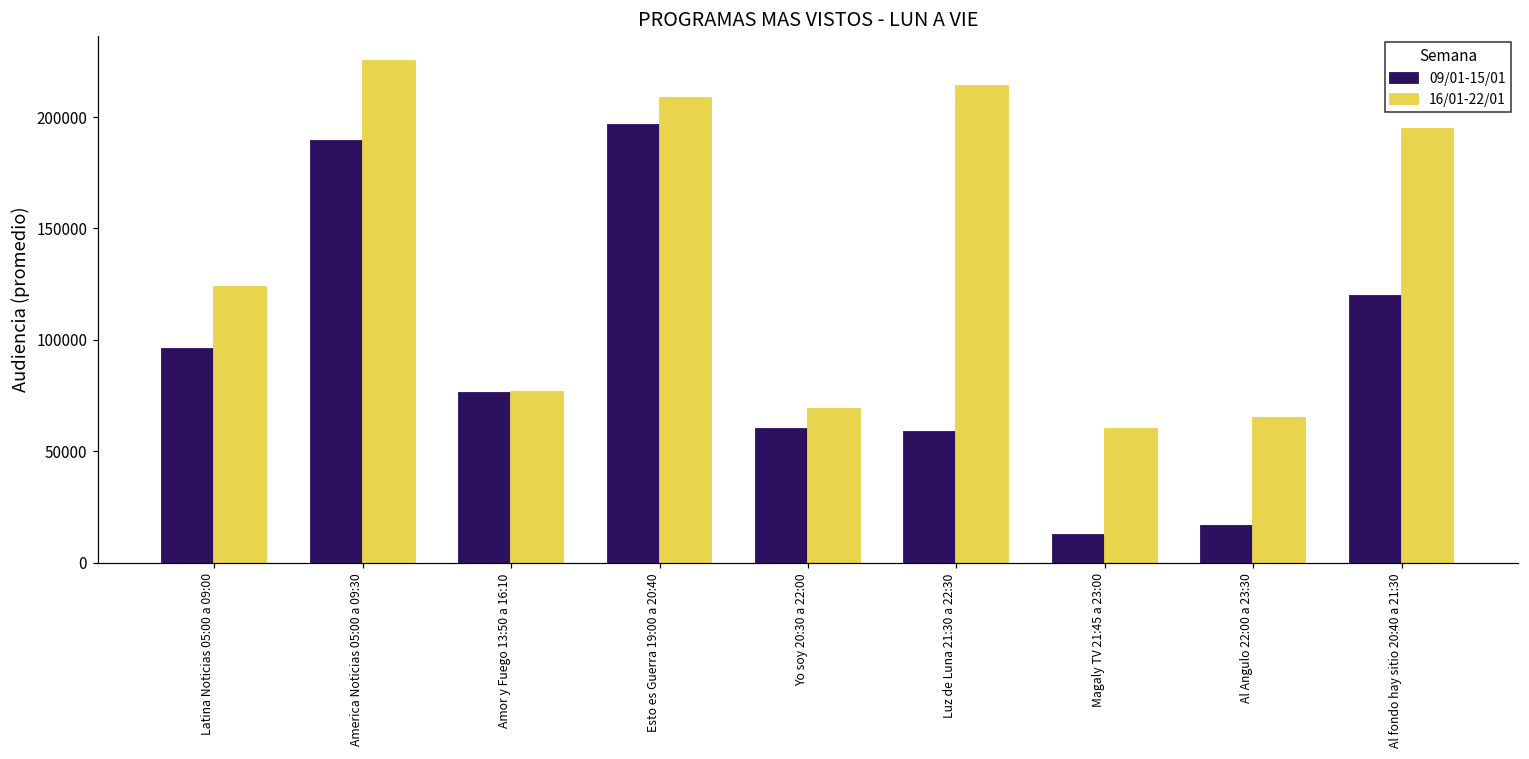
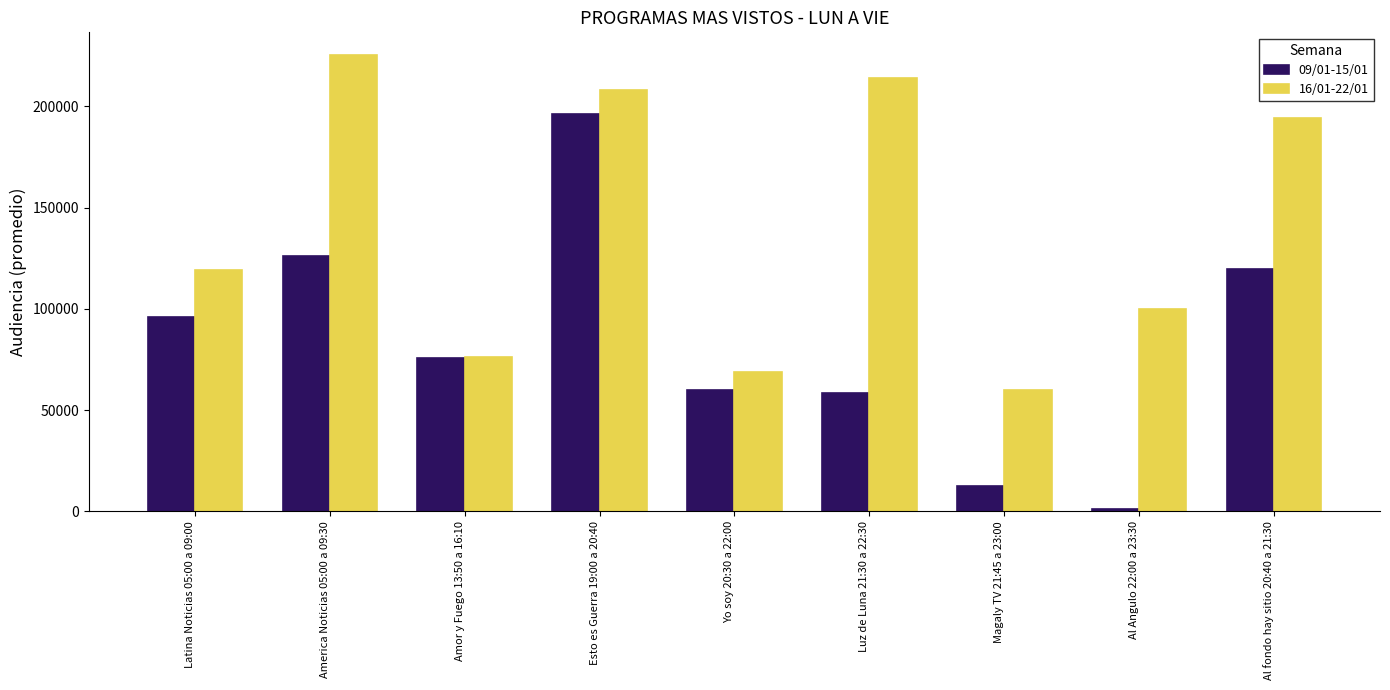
16/01-22/01, Latina Noticias 05:00 a 09:00: 124000 -> 119000
09/01-15/01, America Noticias 05:00 a 09:30: 189000 -> 126000
09/01-15/01, Al Angulo 22:00 a 23:30: 17000 -> 1000
16/01-22/01, Al Angulo 22:00 a 23:30: 65000 -> 100000
